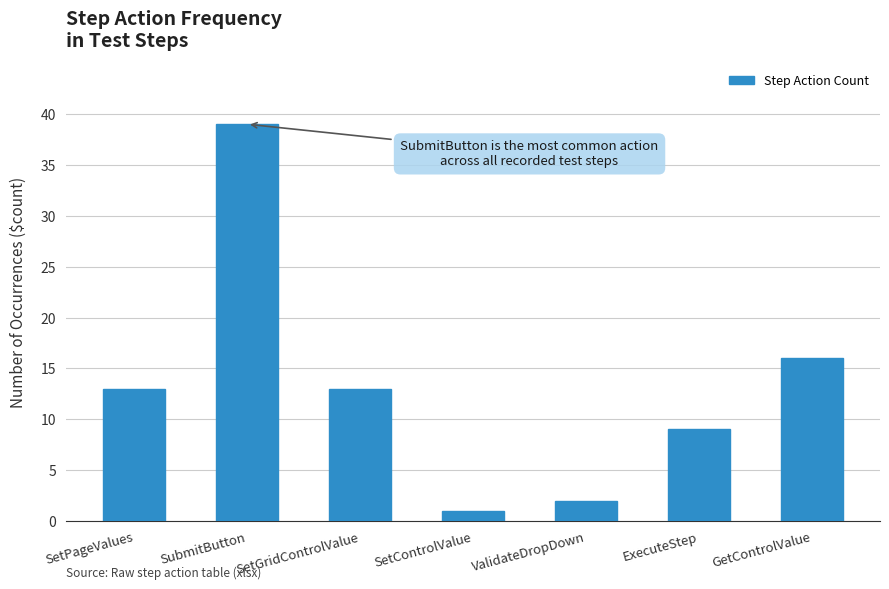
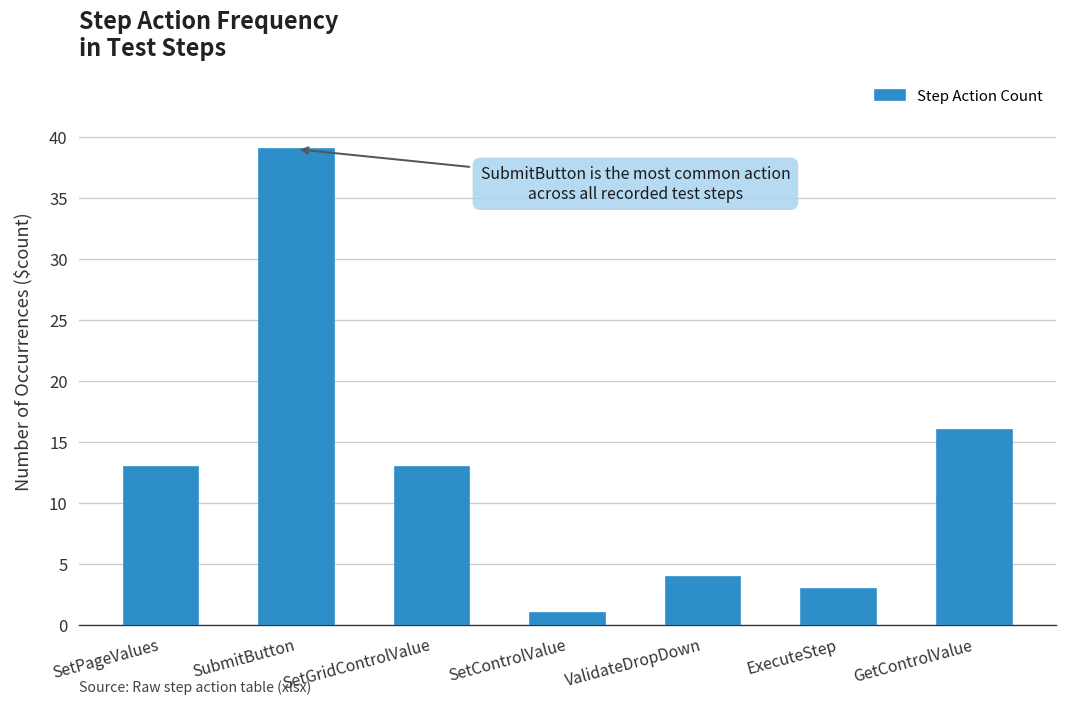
ValidateDropDown: 2 -> 4
ExecuteStep: 9 -> 3
